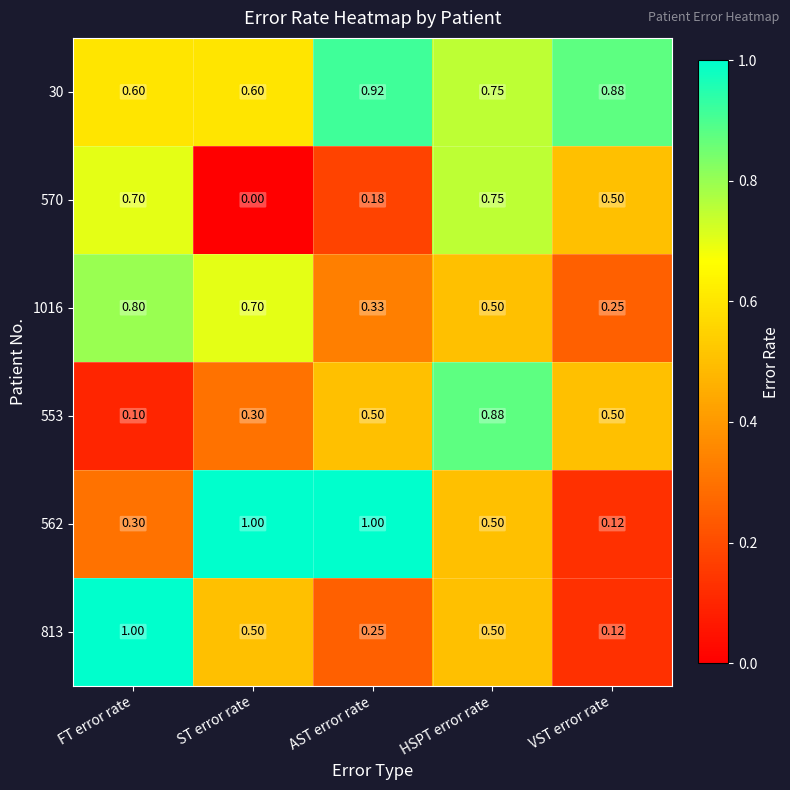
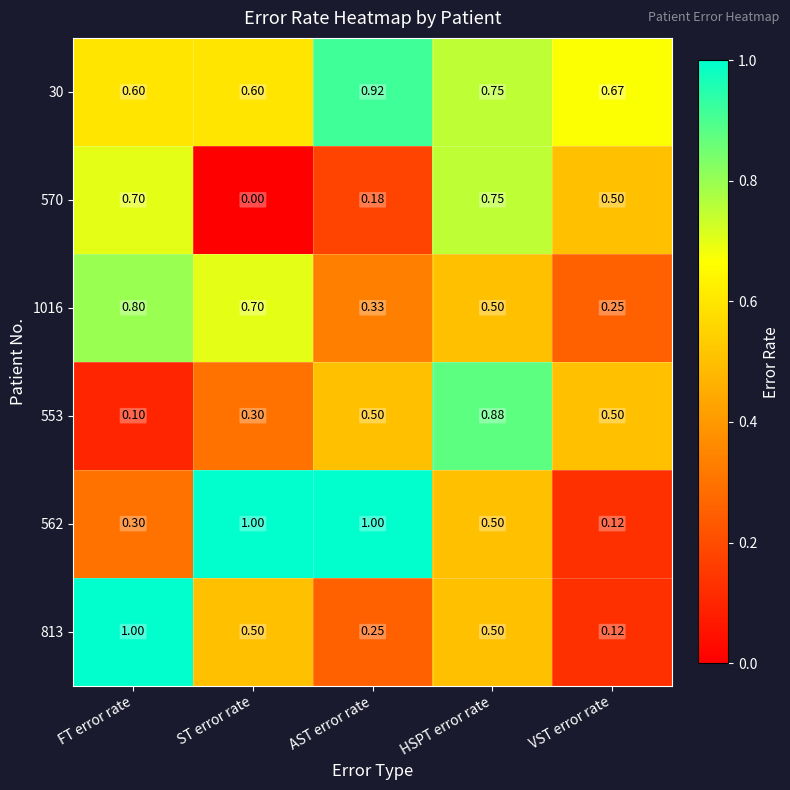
30, VST error rate: 0.88 -> 0.67
